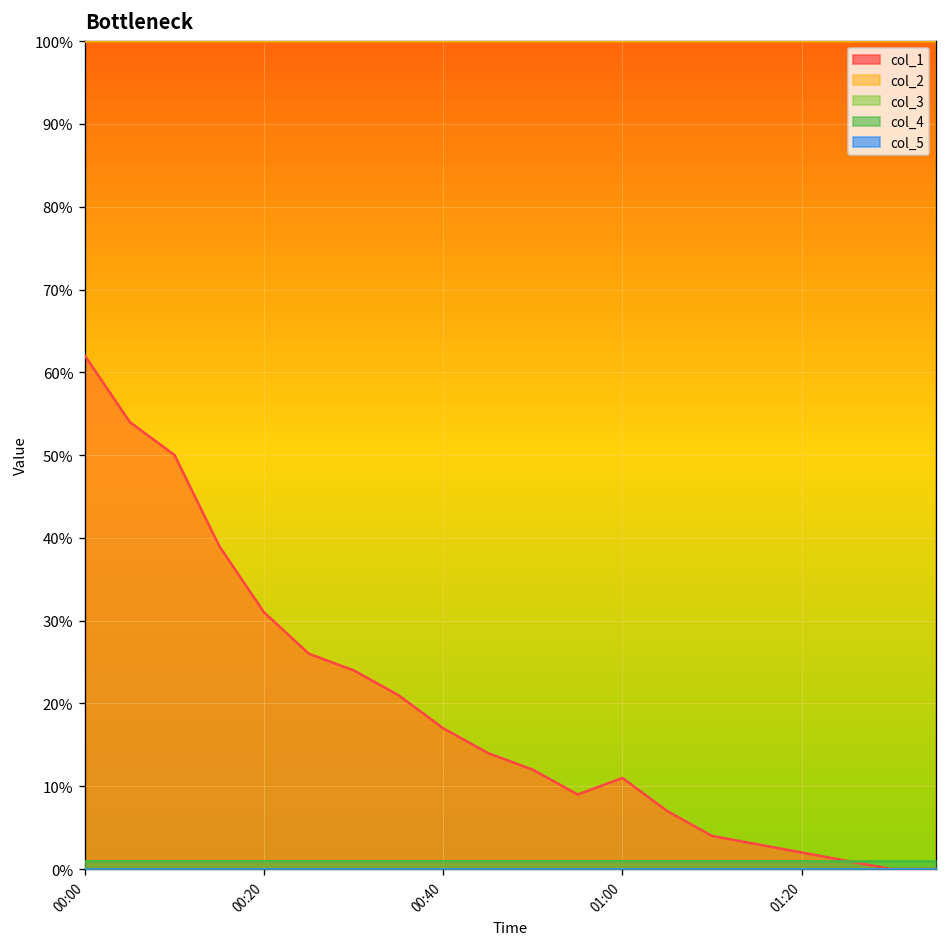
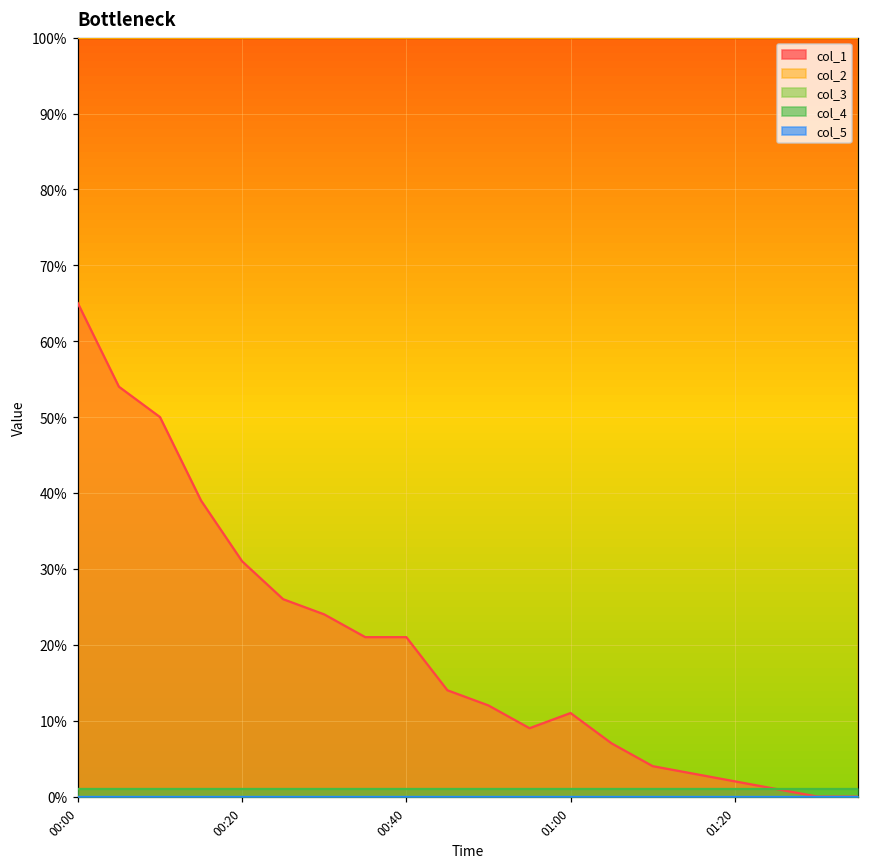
col_1, 00:00: 62% -> 65%
col_1, 00:40: 17% -> 21%
